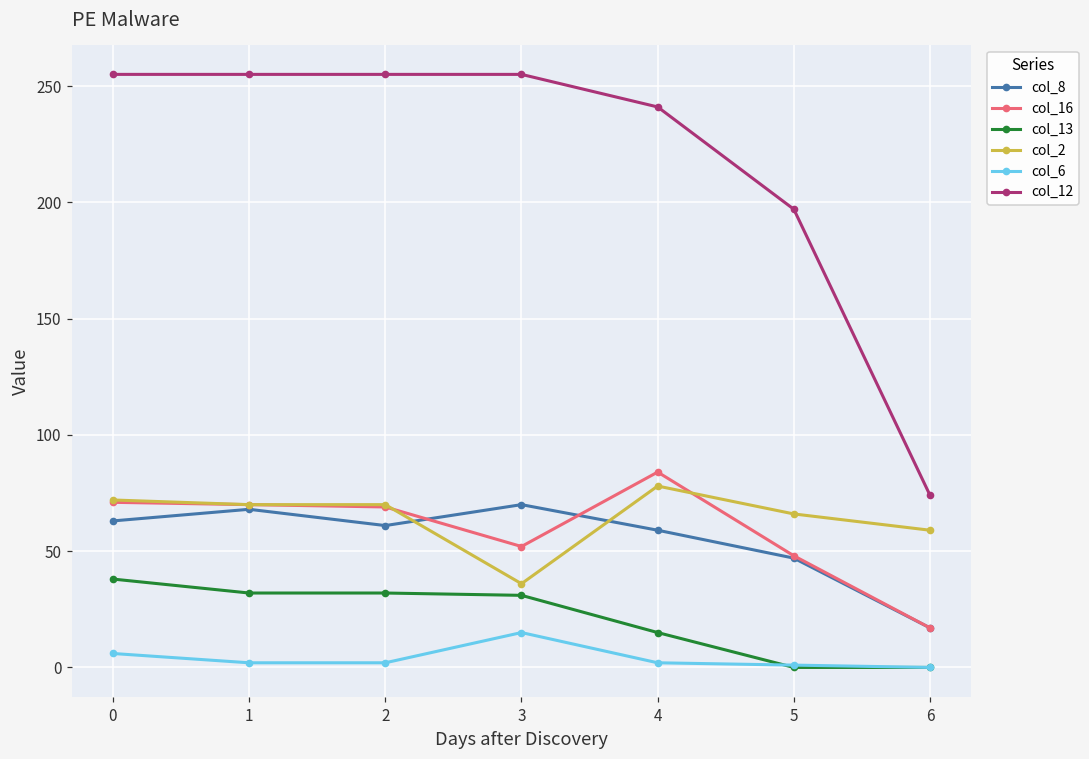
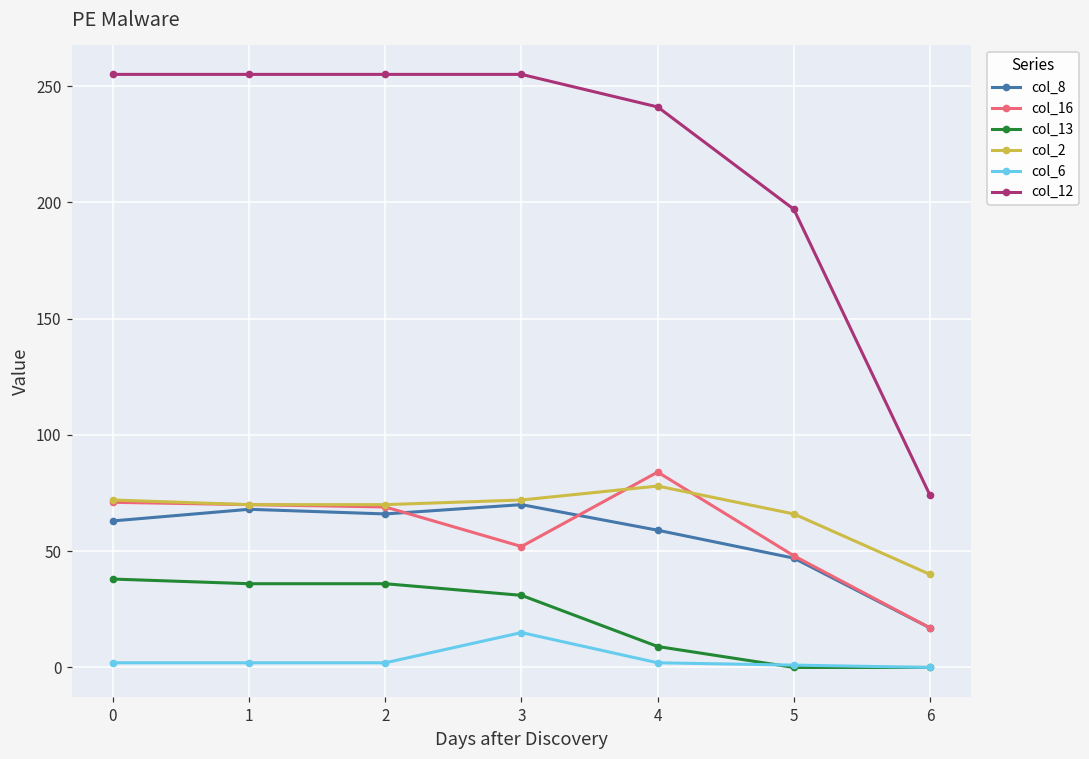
col_6, 0: 6 -> 2
col_13, 1: 32 -> 36
col_8, 2: 61 -> 66
col_13, 2: 32 -> 36
col_2, 3: 36 -> 72
col_13, 4: 15 -> 9
col_2, 6: 59 -> 40
